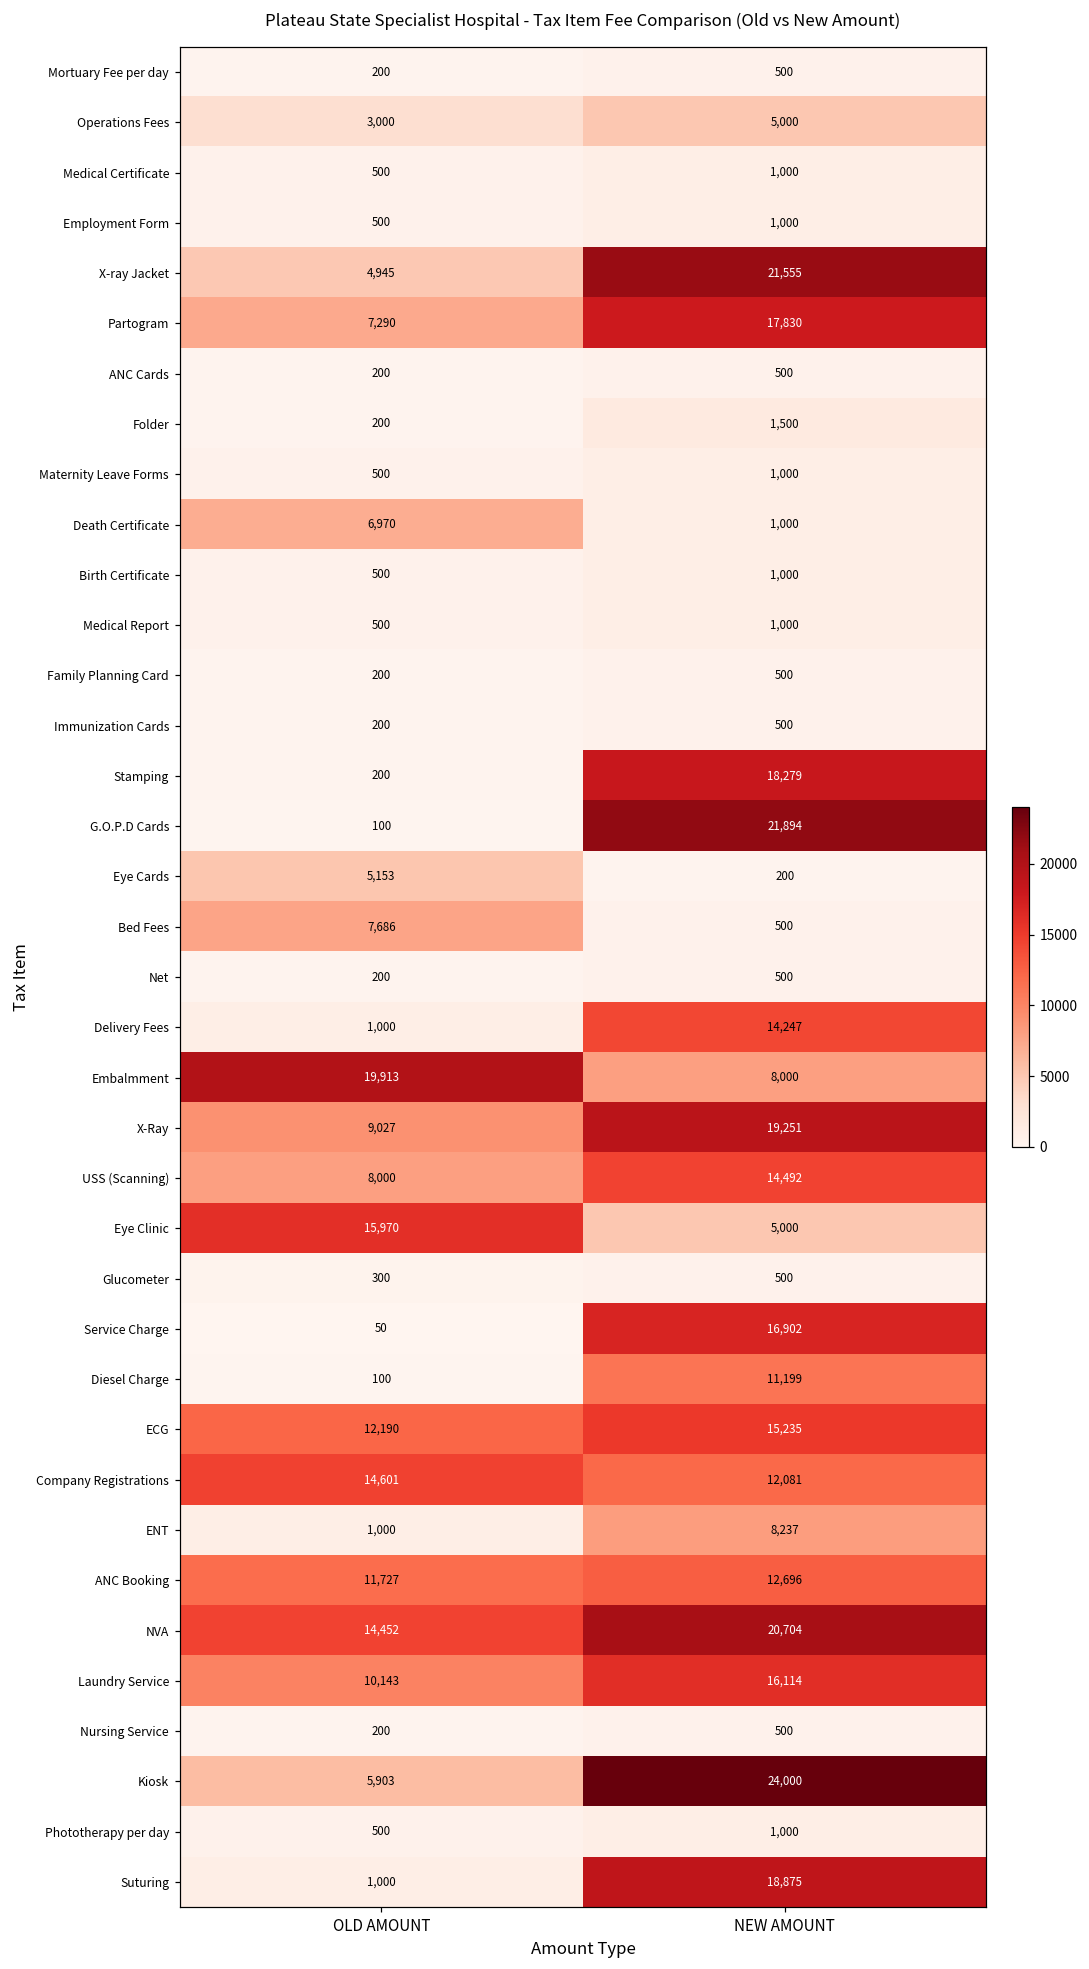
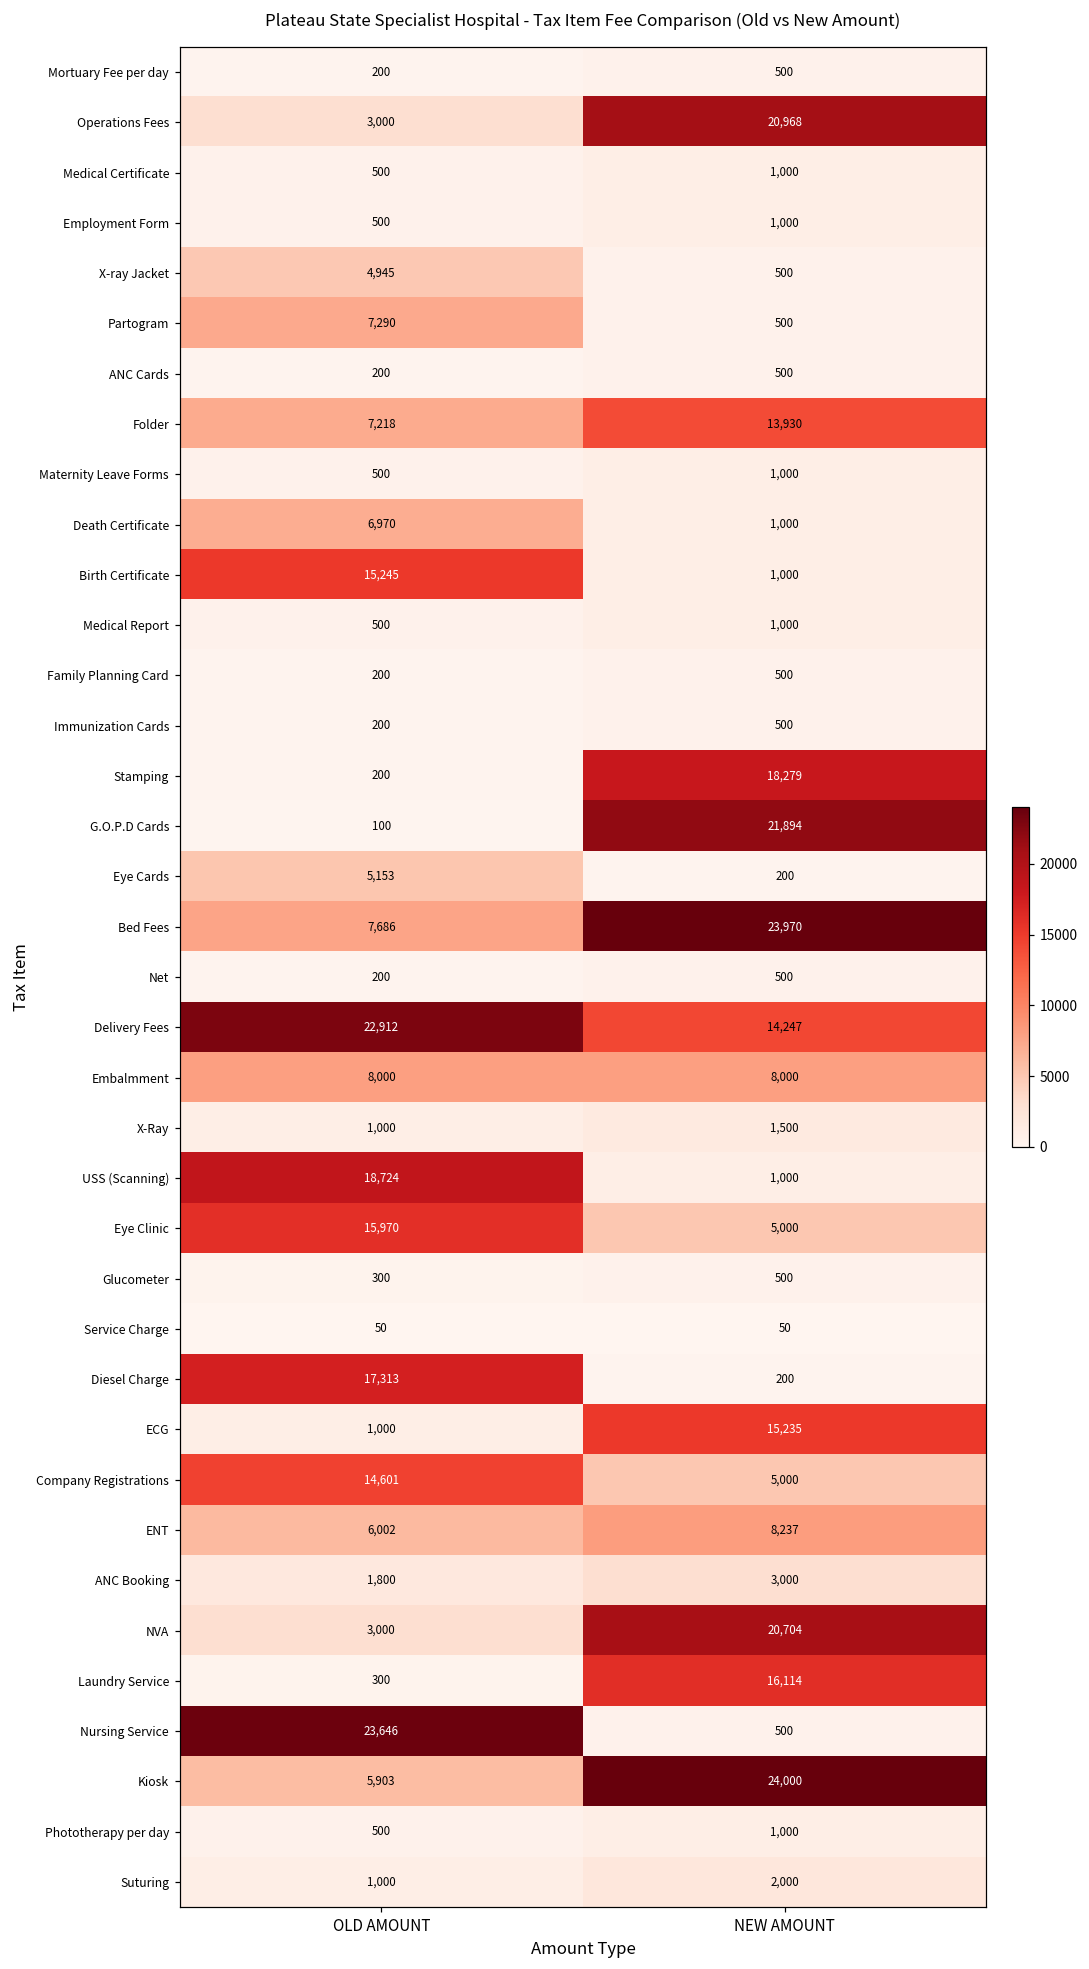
Operations Fees, NEW AMOUNT: 5,000 -> 20,968
X-ray Jacket, NEW AMOUNT: 21,555 -> 500
Partogram, NEW AMOUNT: 17,830 -> 500
Folder, OLD AMOUNT: 200 -> 7,218
Folder, NEW AMOUNT: 1,500 -> 13,930
Birth Certificate, OLD AMOUNT: 500 -> 15,245
Bed Fees, NEW AMOUNT: 500 -> 23,970
Delivery Fees, OLD AMOUNT: 1,000 -> 22,912
Embalmment, OLD AMOUNT: 19,913 -> 8,000
X-Ray, OLD AMOUNT: 9,027 -> 1,000
X-Ray, NEW AMOUNT: 19,251 -> 1,500
USS (Scanning), OLD AMOUNT: 8,000 -> 18,724
USS (Scanning), NEW AMOUNT: 14,492 -> 1,000
Service Charge, NEW AMOUNT: 16,902 -> 50
Diesel Charge, OLD AMOUNT: 100 -> 17,313
Diesel Charge, NEW AMOUNT: 11,199 -> 200
ECG, OLD AMOUNT: 12,190 -> 1,000
Company Registrations, NEW AMOUNT: 12,081 -> 5,000
ENT, OLD AMOUNT: 1,000 -> 6,002
ANC Booking, OLD AMOUNT: 11,727 -> 1,800
ANC Booking, NEW AMOUNT: 12,696 -> 3,000
NVA, OLD AMOUNT: 14,452 -> 3,000
Laundry Service, OLD AMOUNT: 10,143 -> 300
Nursing Service, OLD AMOUNT: 200 -> 23,646
Suturing, NEW AMOUNT: 18,875 -> 2,000
